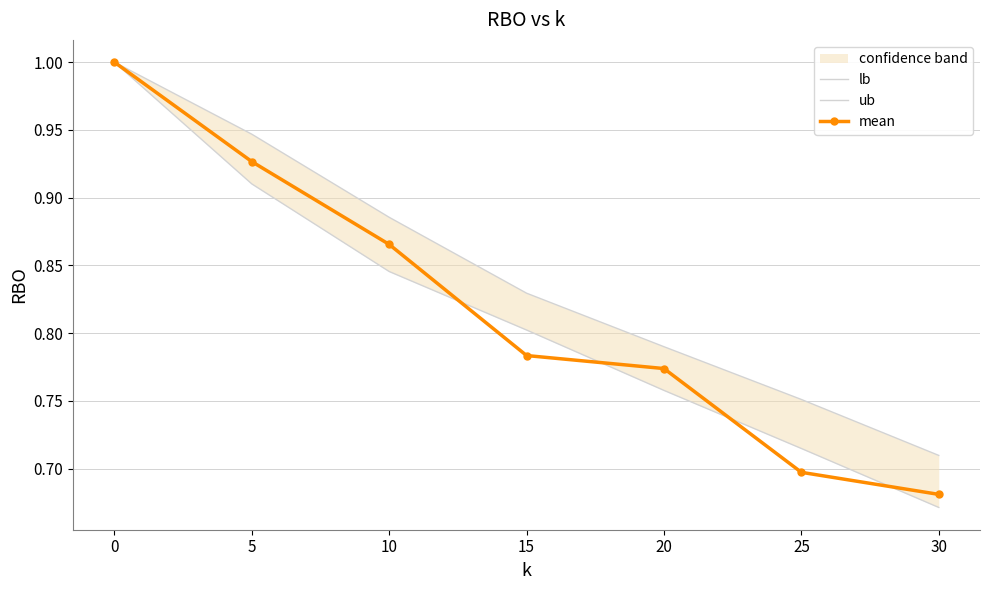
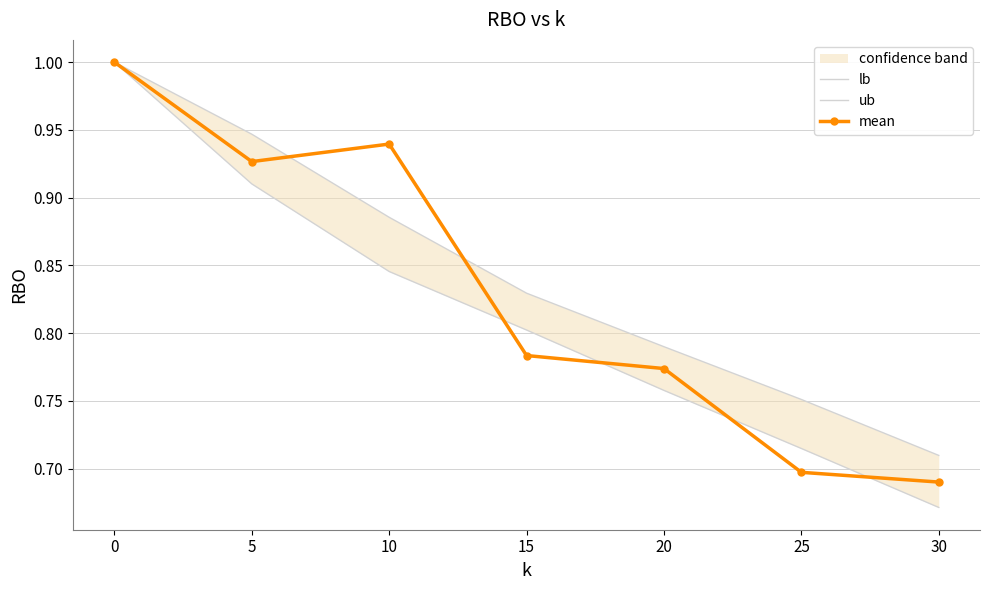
mean, 10: 0.866 -> 0.940
mean, 30: 0.681 -> 0.690
